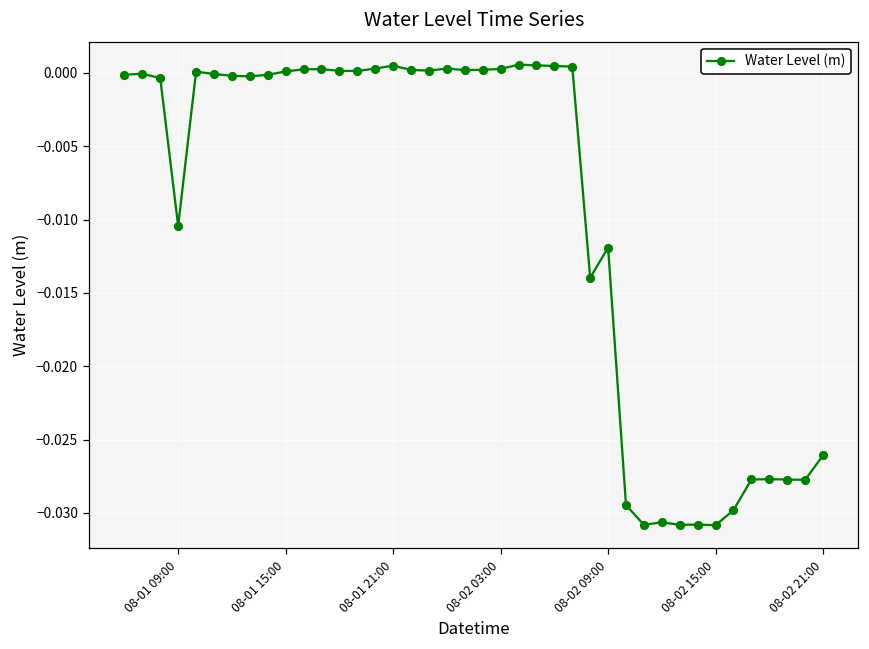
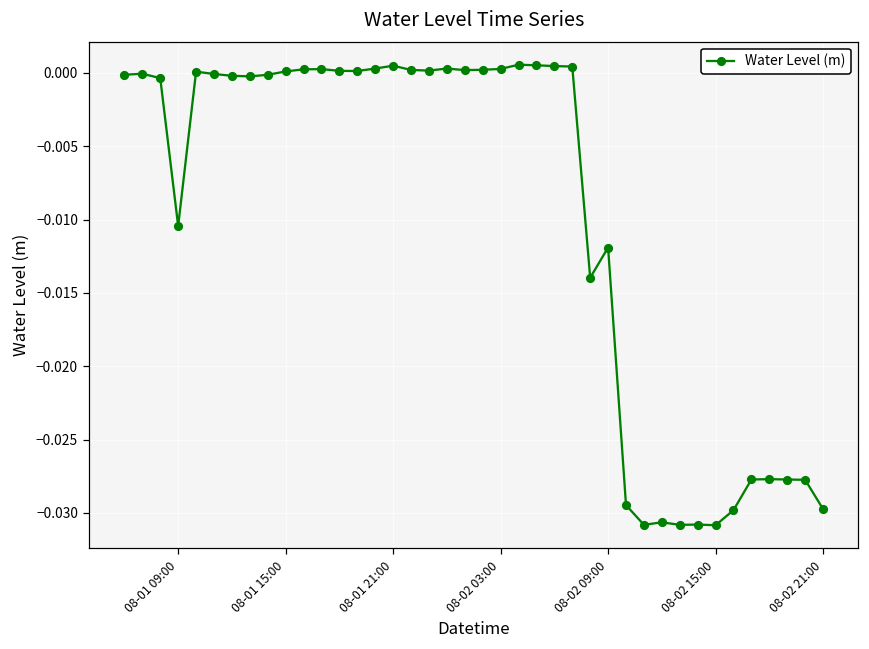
08-02 21:00: -0.0261 -> -0.0297
